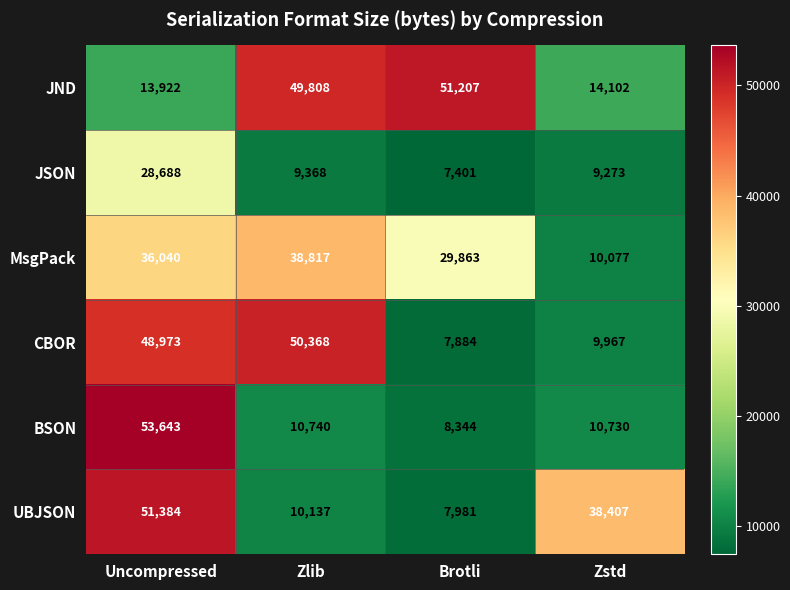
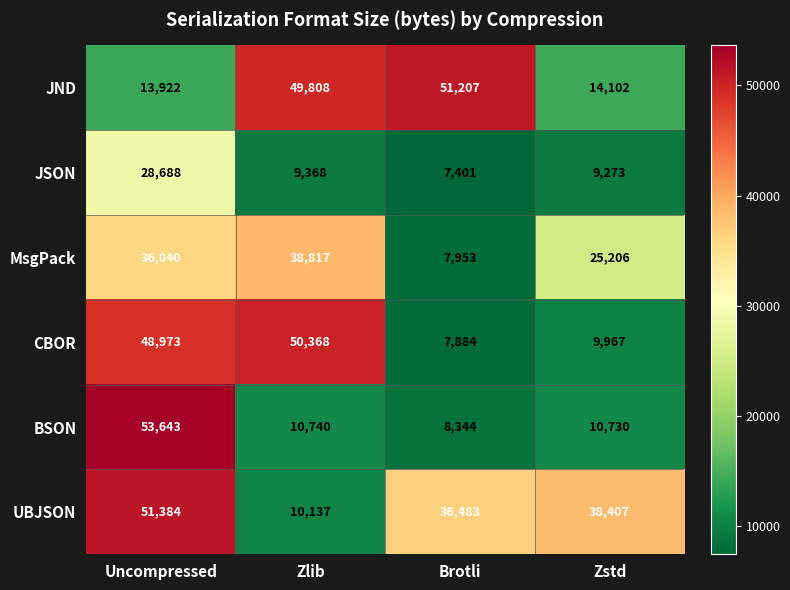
MsgPack, Brotli: 29,863 -> 7,953
MsgPack, Zstd: 10,077 -> 25,206
UBJSON, Brotli: 7,981 -> 36,483
